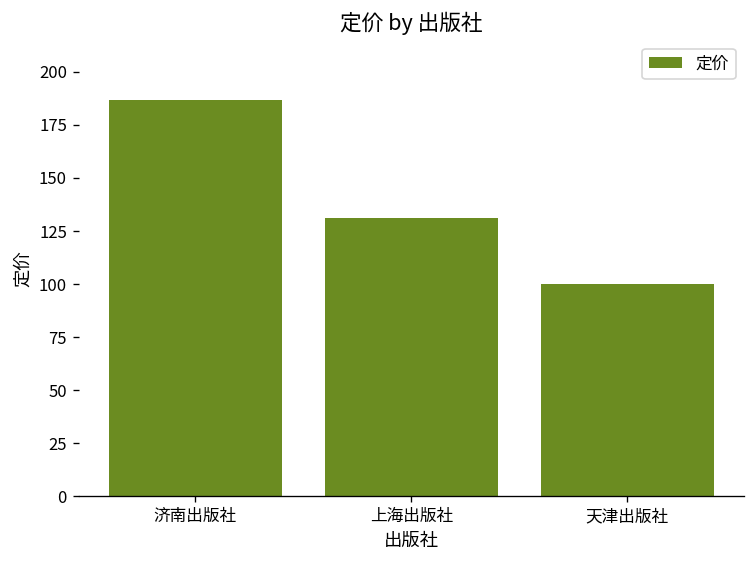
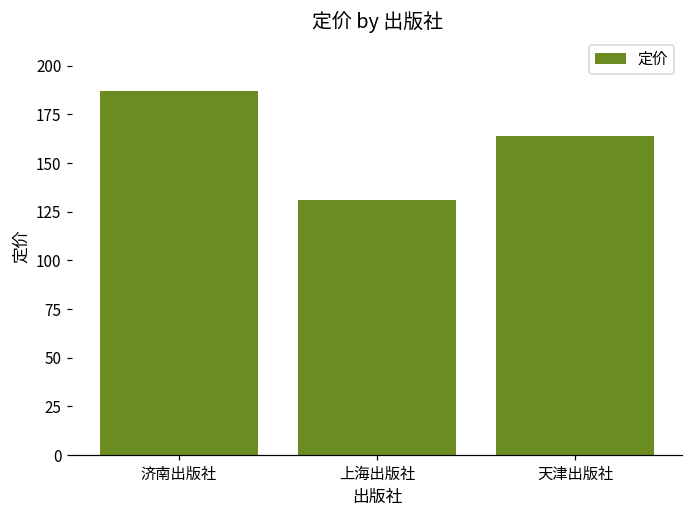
天津出版社: 100 -> 164
